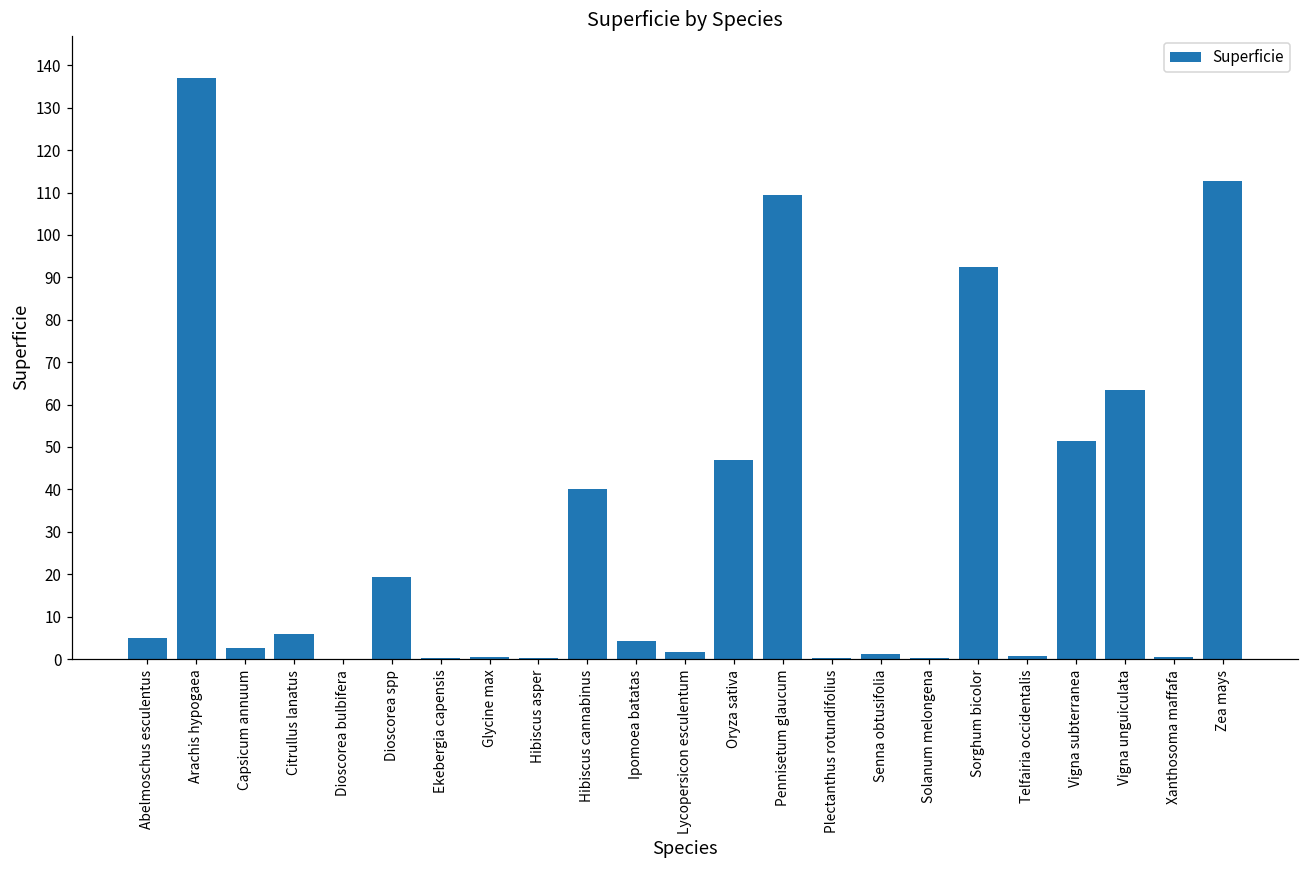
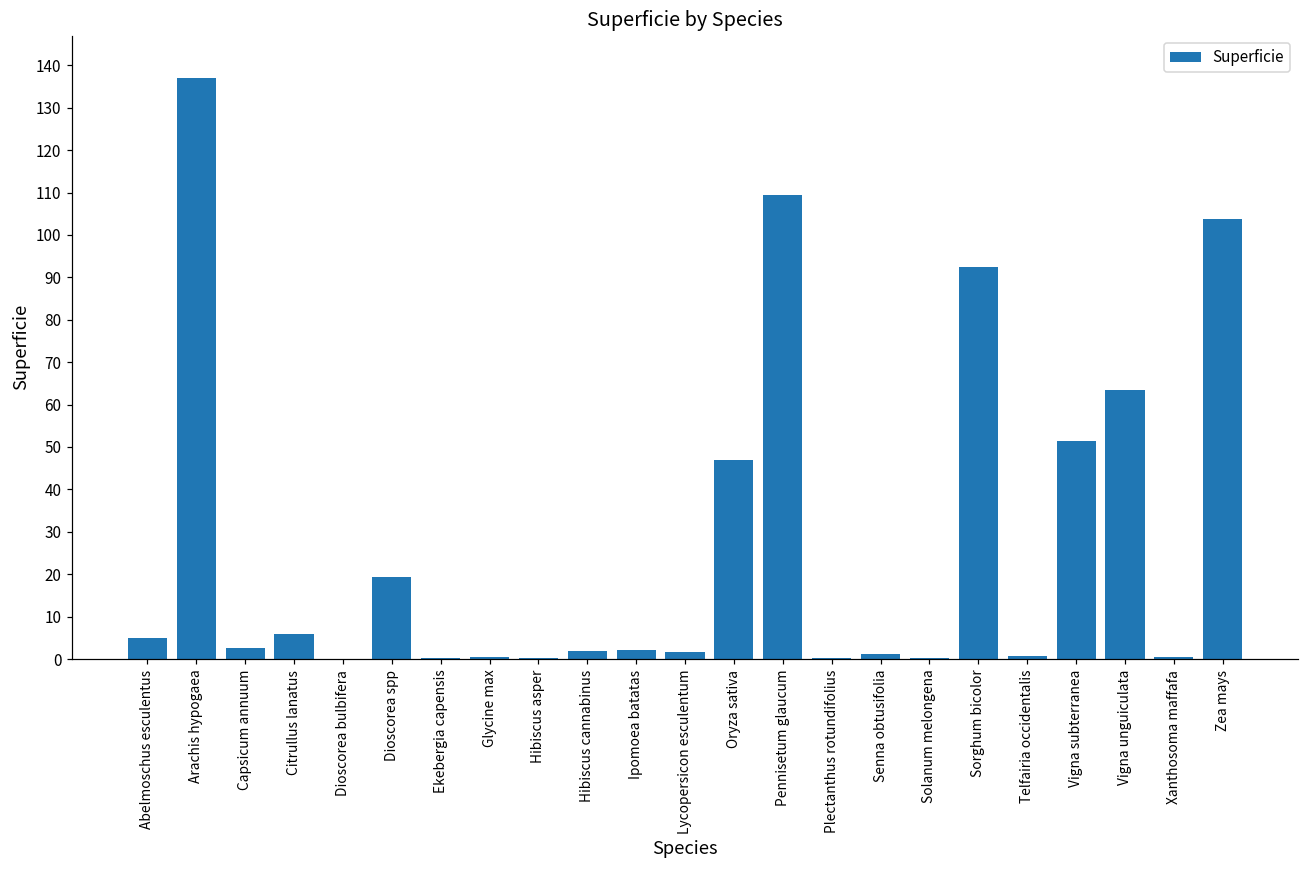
Hibiscus cannabinus: 40 -> 2
Ipomoea batatas: 4 -> 2
Zea mays: 113 -> 104
